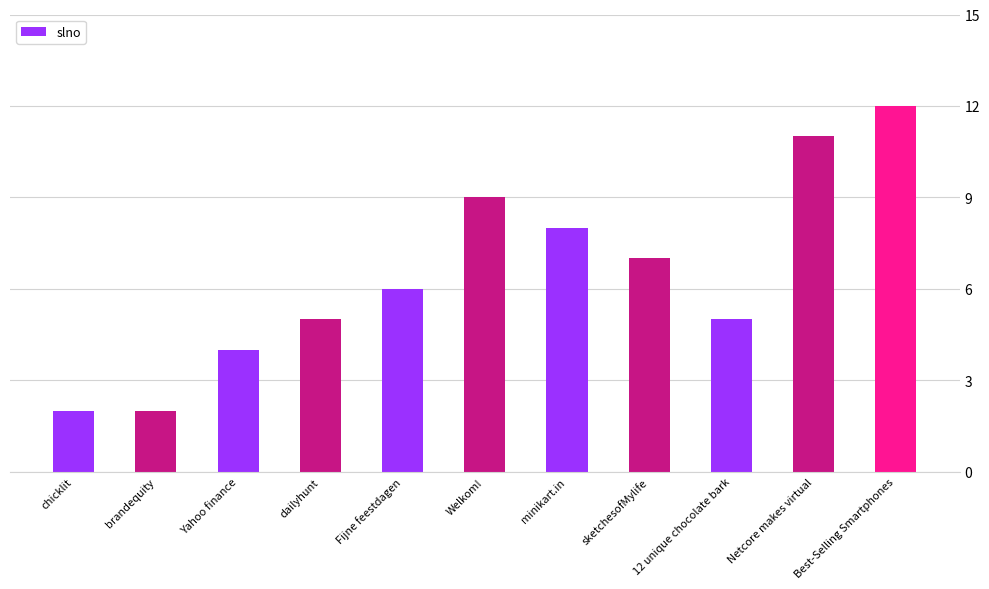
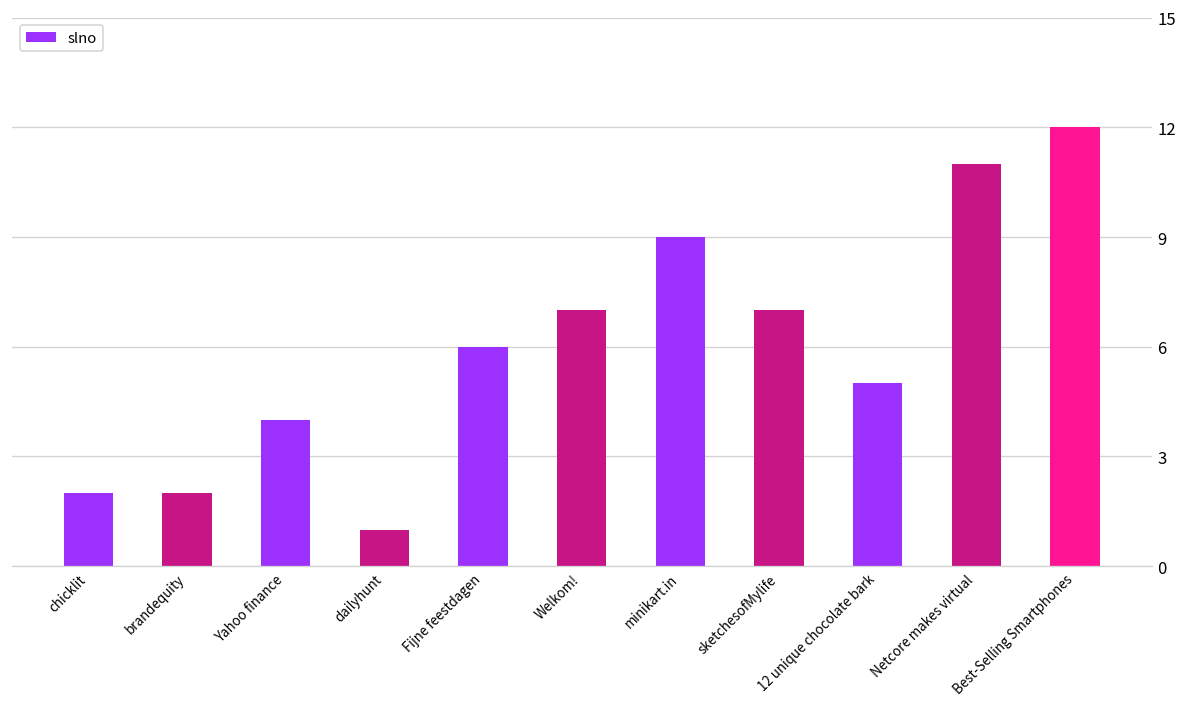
dailyhunt: 5 -> 1
Welkom!: 9 -> 7
minikart.in: 8 -> 9
